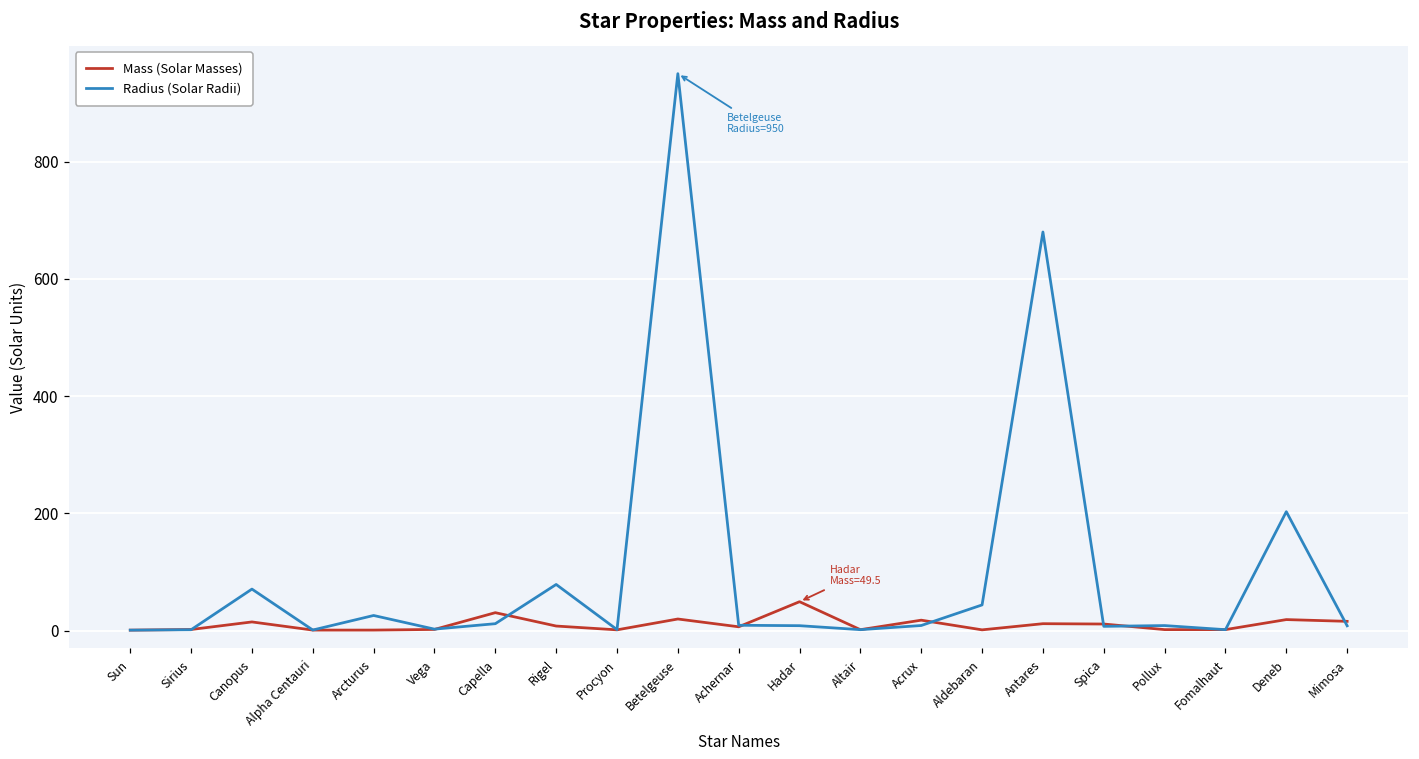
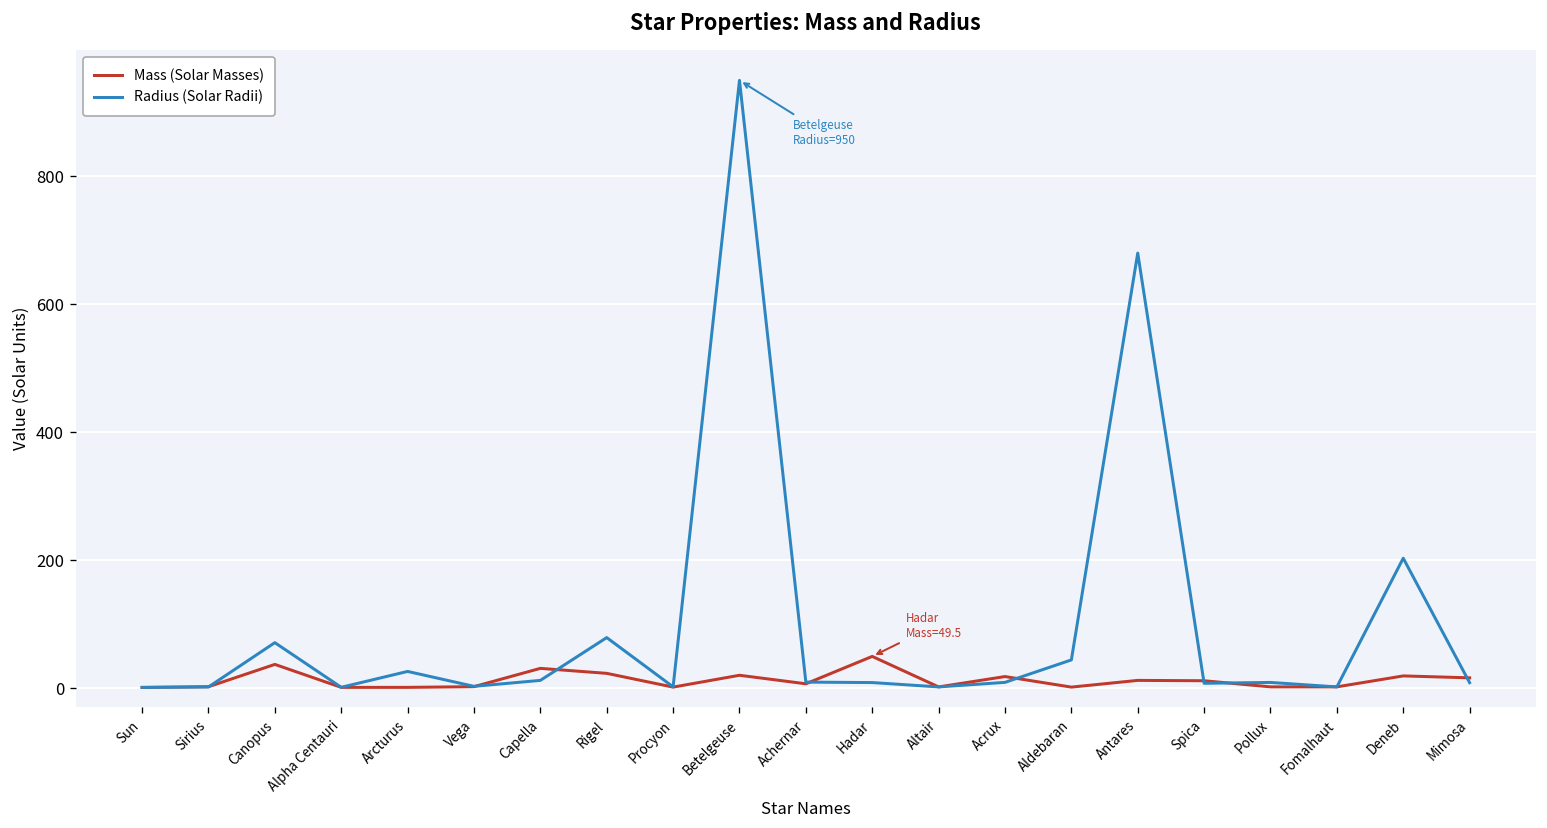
Mass (Solar Masses), Canopus: 20 -> 40
Mass (Solar Masses), Rigel: 10 -> 20
